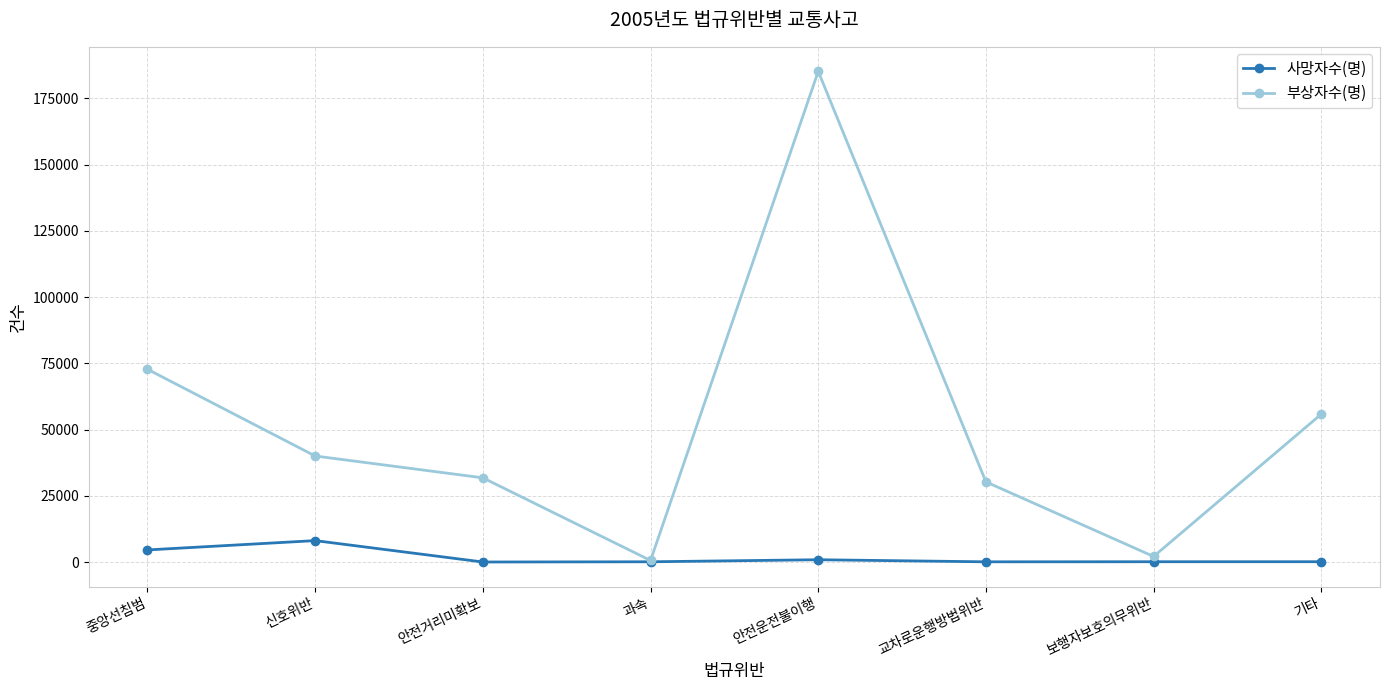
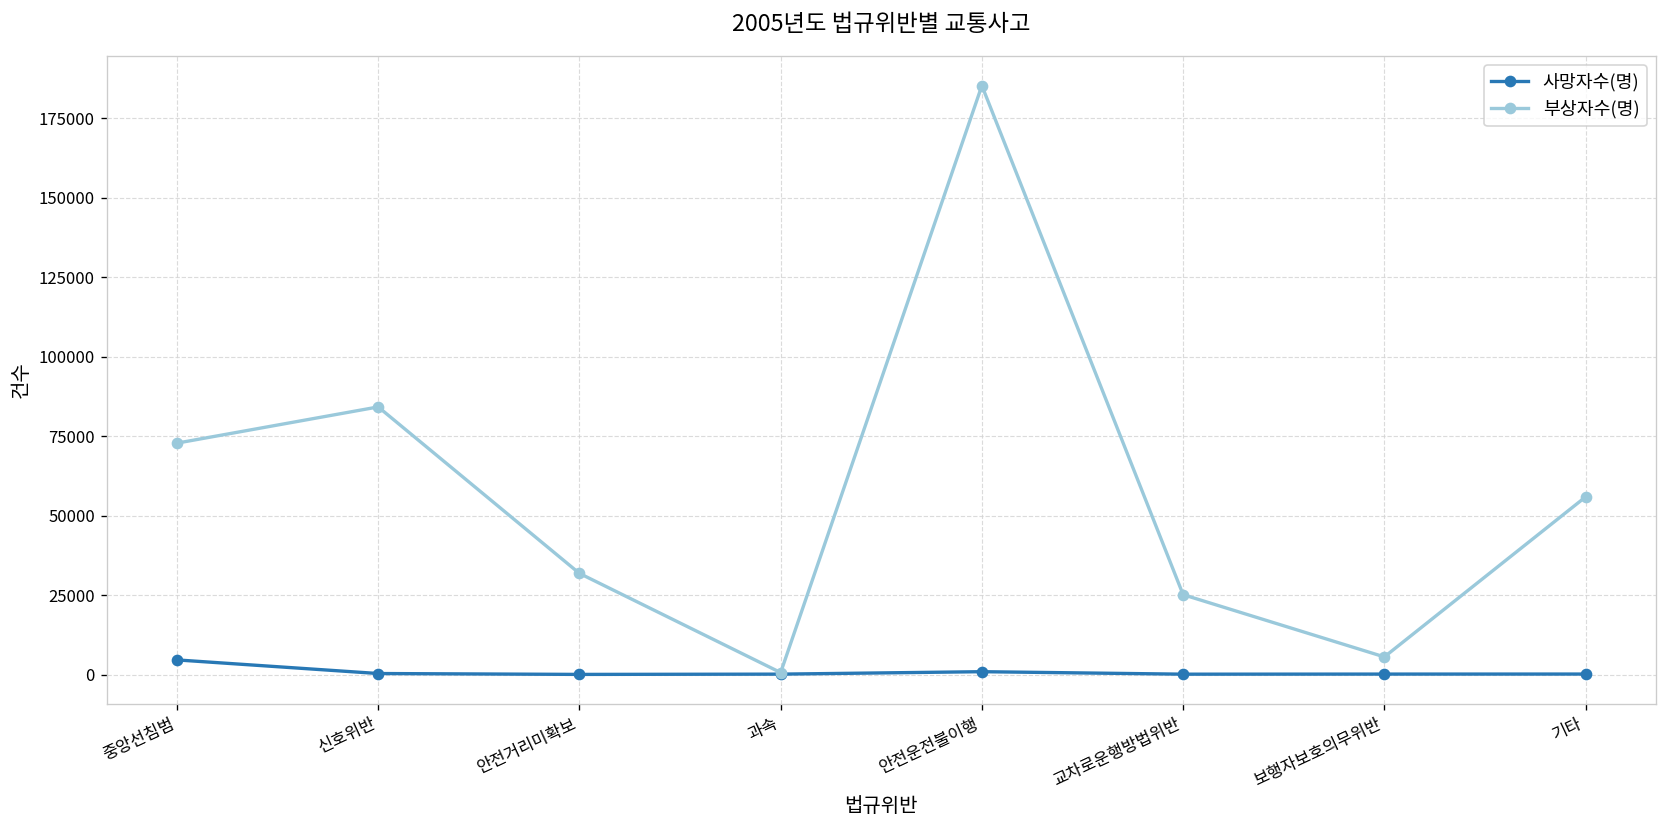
사망자수(명), 신호위반: 8000 -> 0
부상자수(명), 신호위반: 40000 -> 84000
부상자수(명), 교차로운행방법위반: 30000 -> 25000
부상자수(명), 보행자보호의무위반: 2000 -> 6000
